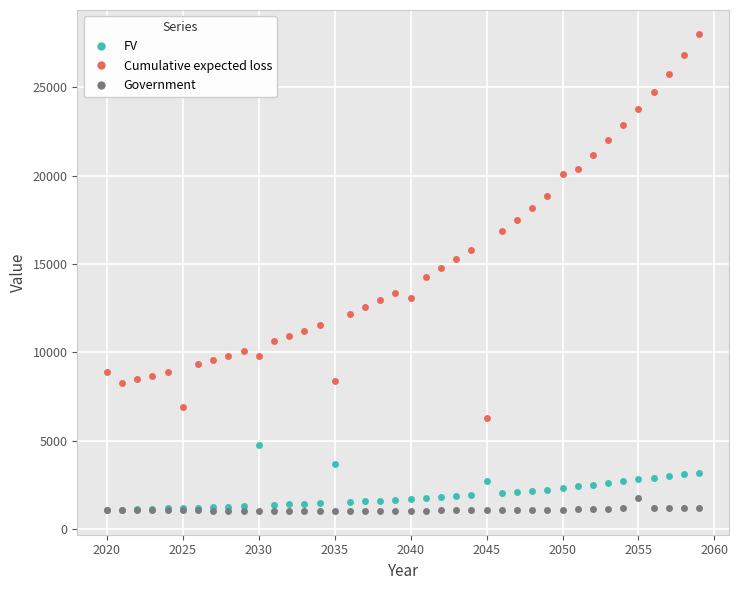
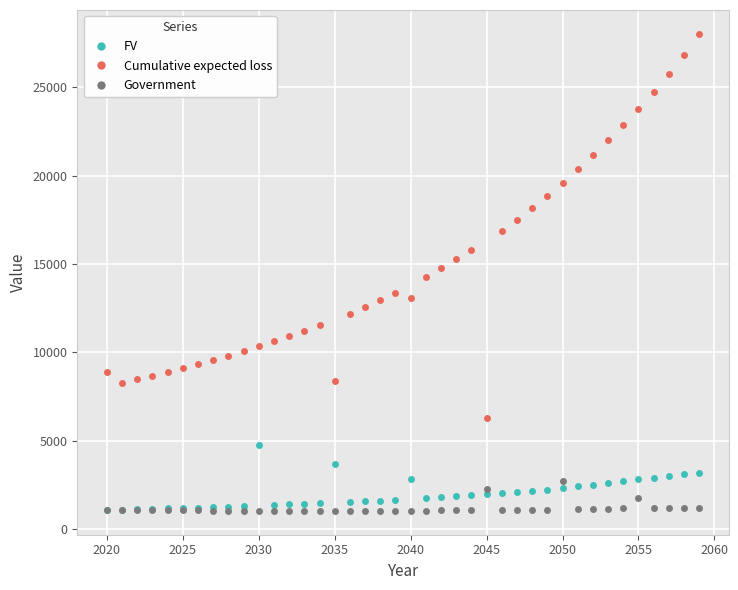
Cumulative expected loss, 2025: 6900 -> 9100
Cumulative expected loss, 2030: 9800 -> 10300
FV, 2040: 1700 -> 2800
FV, 2045: 2700 -> 2000
Government, 2045: 1100 -> 2300
Cumulative expected loss, 2050: 20100 -> 19600
Government, 2050: 1100 -> 2700
